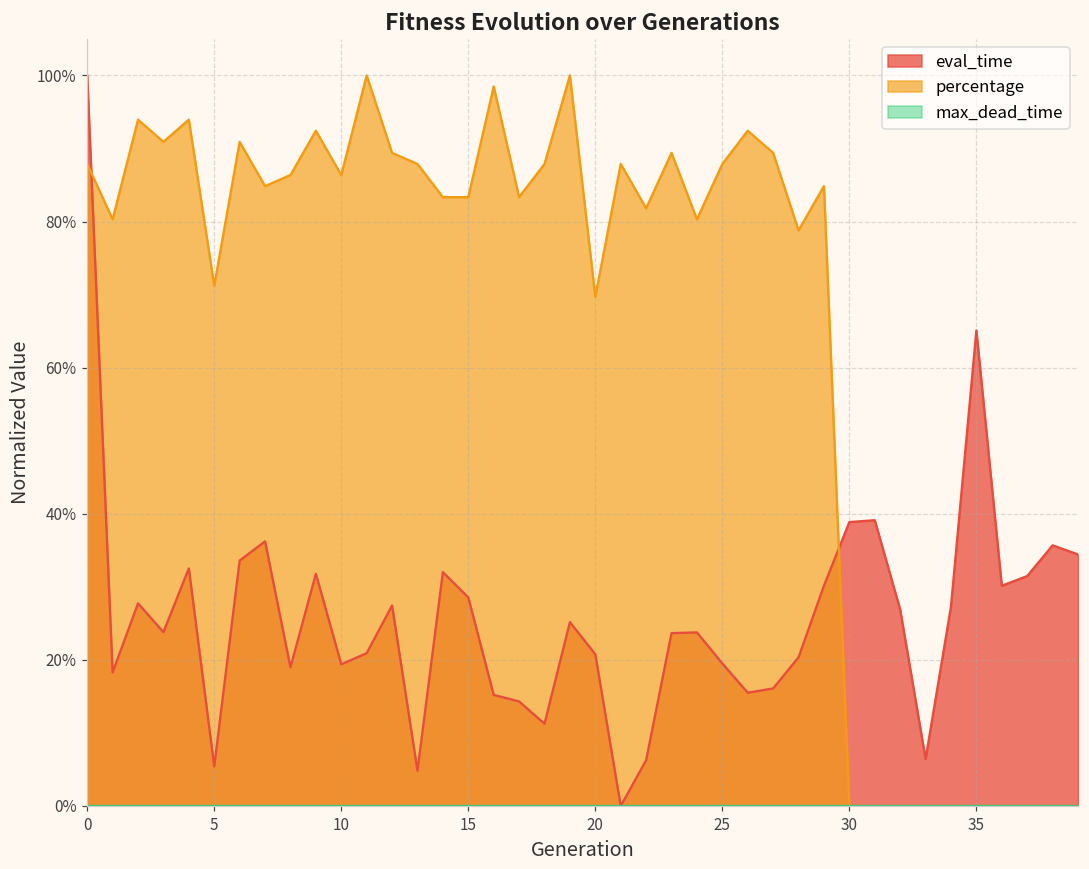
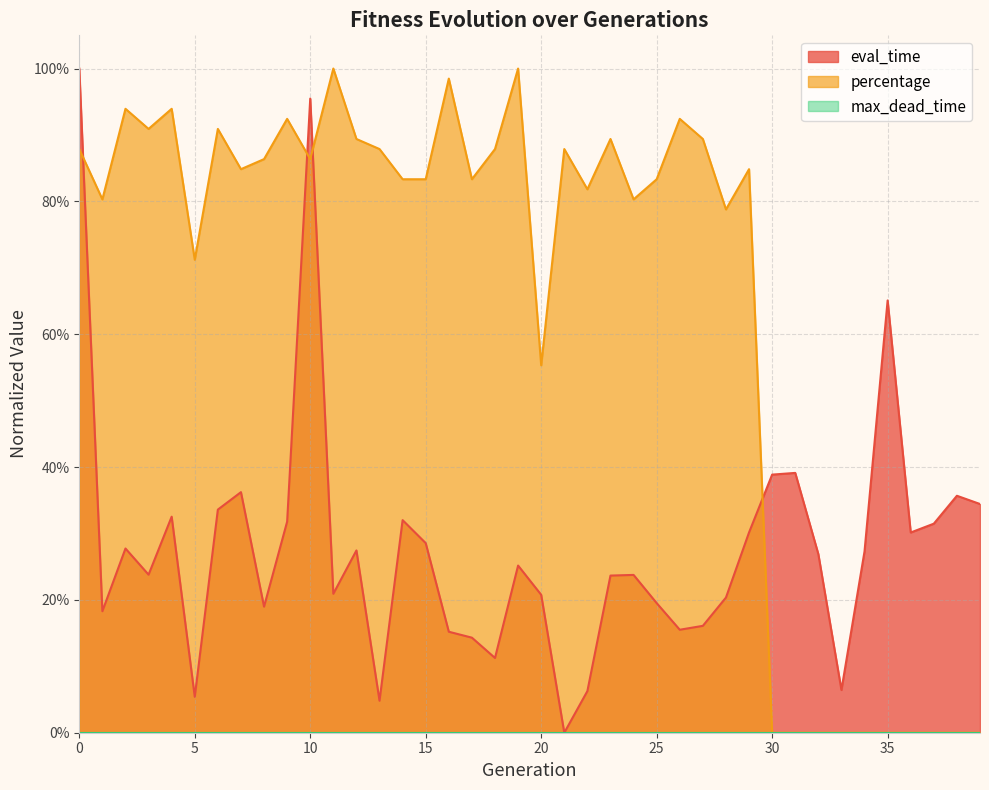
eval_time, 10: 19% -> 95%
percentage, 20: 70% -> 55%
percentage, 25: 88% -> 83%
